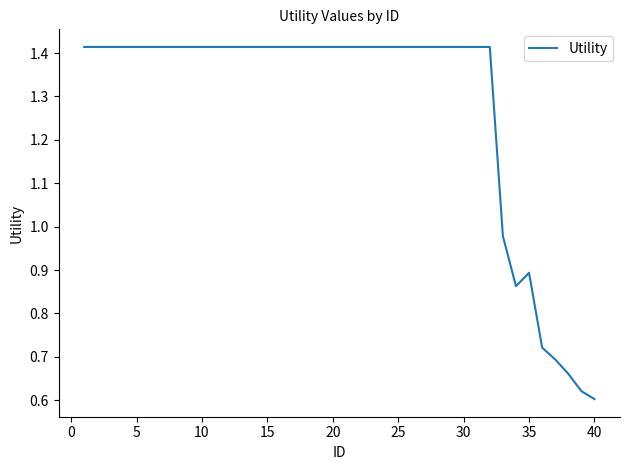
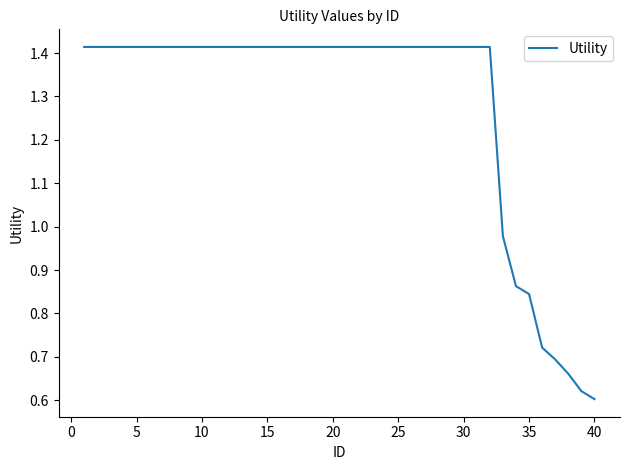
35: 0.89 -> 0.84
